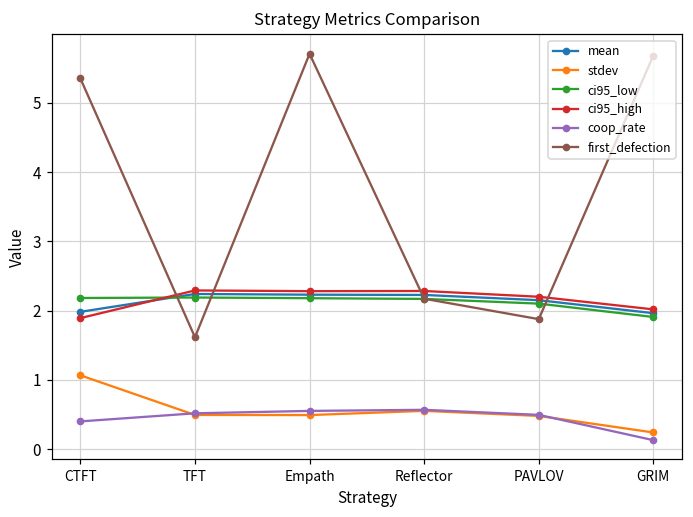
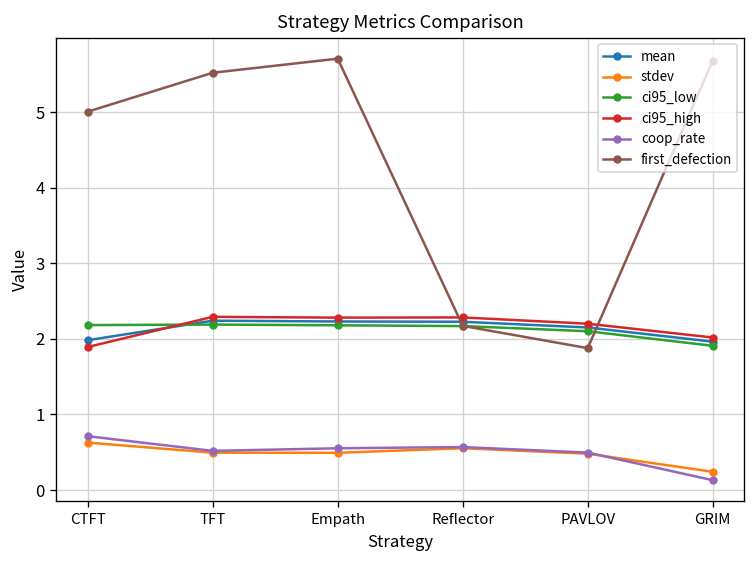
stdev, CTFT: 1.1 -> 0.6
coop_rate, CTFT: 0.4 -> 0.7
first_defection, CTFT: 5.4 -> 5.0
first_defection, TFT: 1.6 -> 5.5
